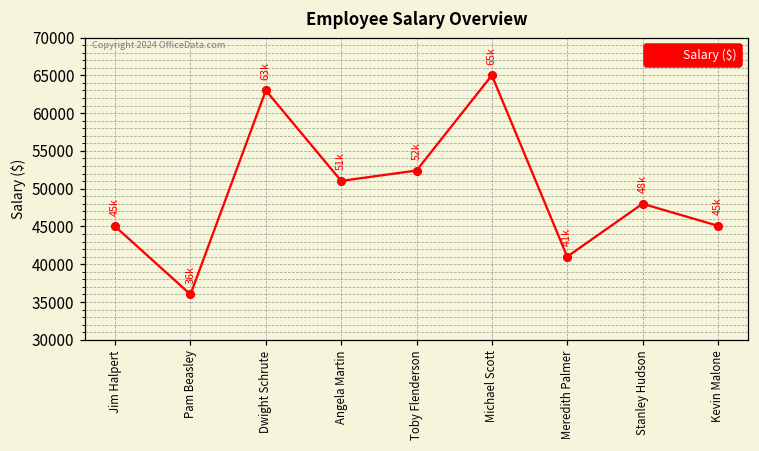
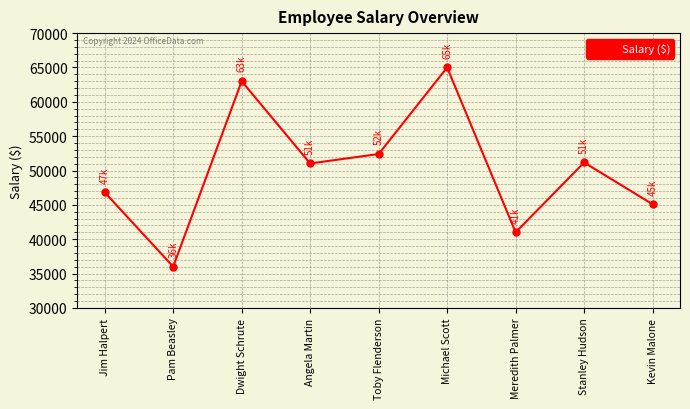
Jim Halpert: 45k -> 47k
Stanley Hudson: 48k -> 51k
